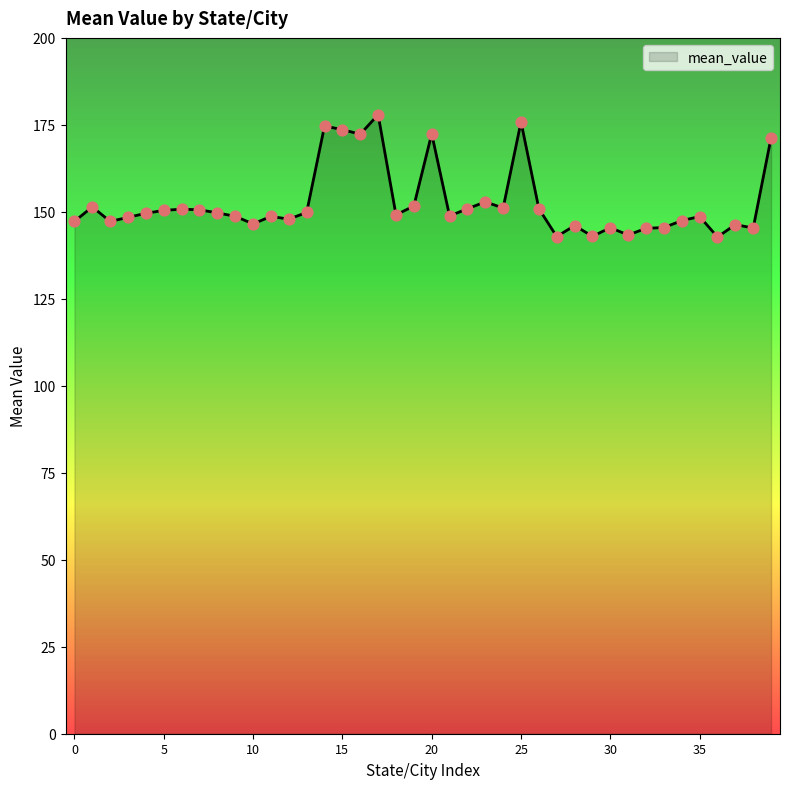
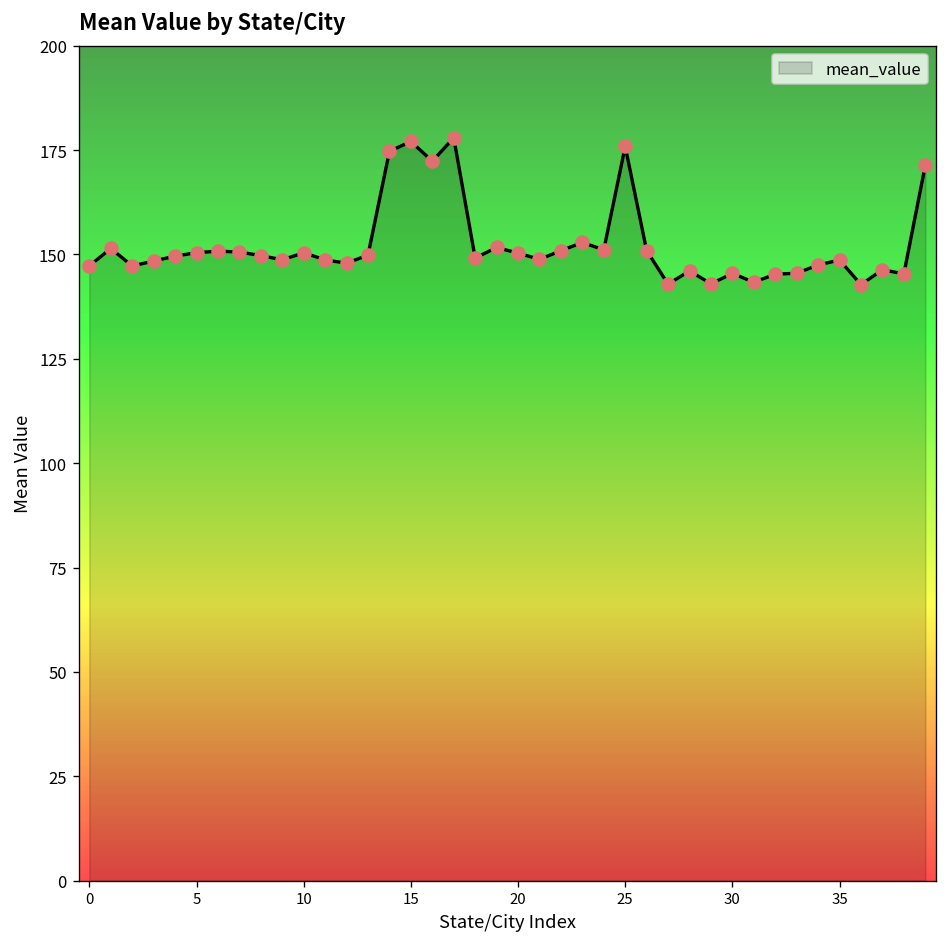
10: 147 -> 150
15: 174 -> 177
20: 172 -> 150
